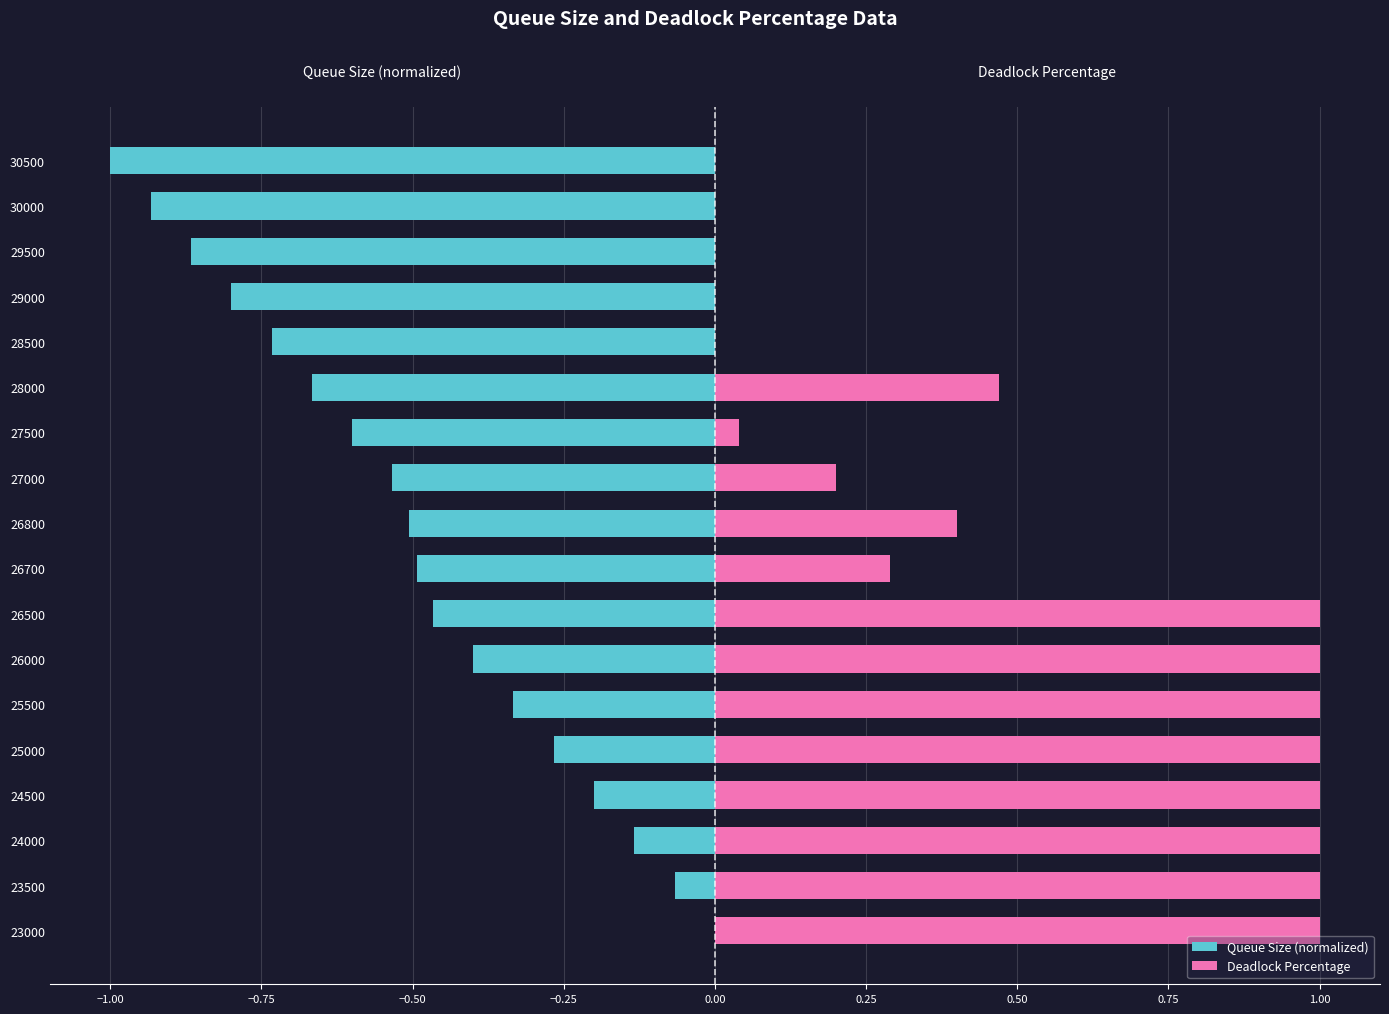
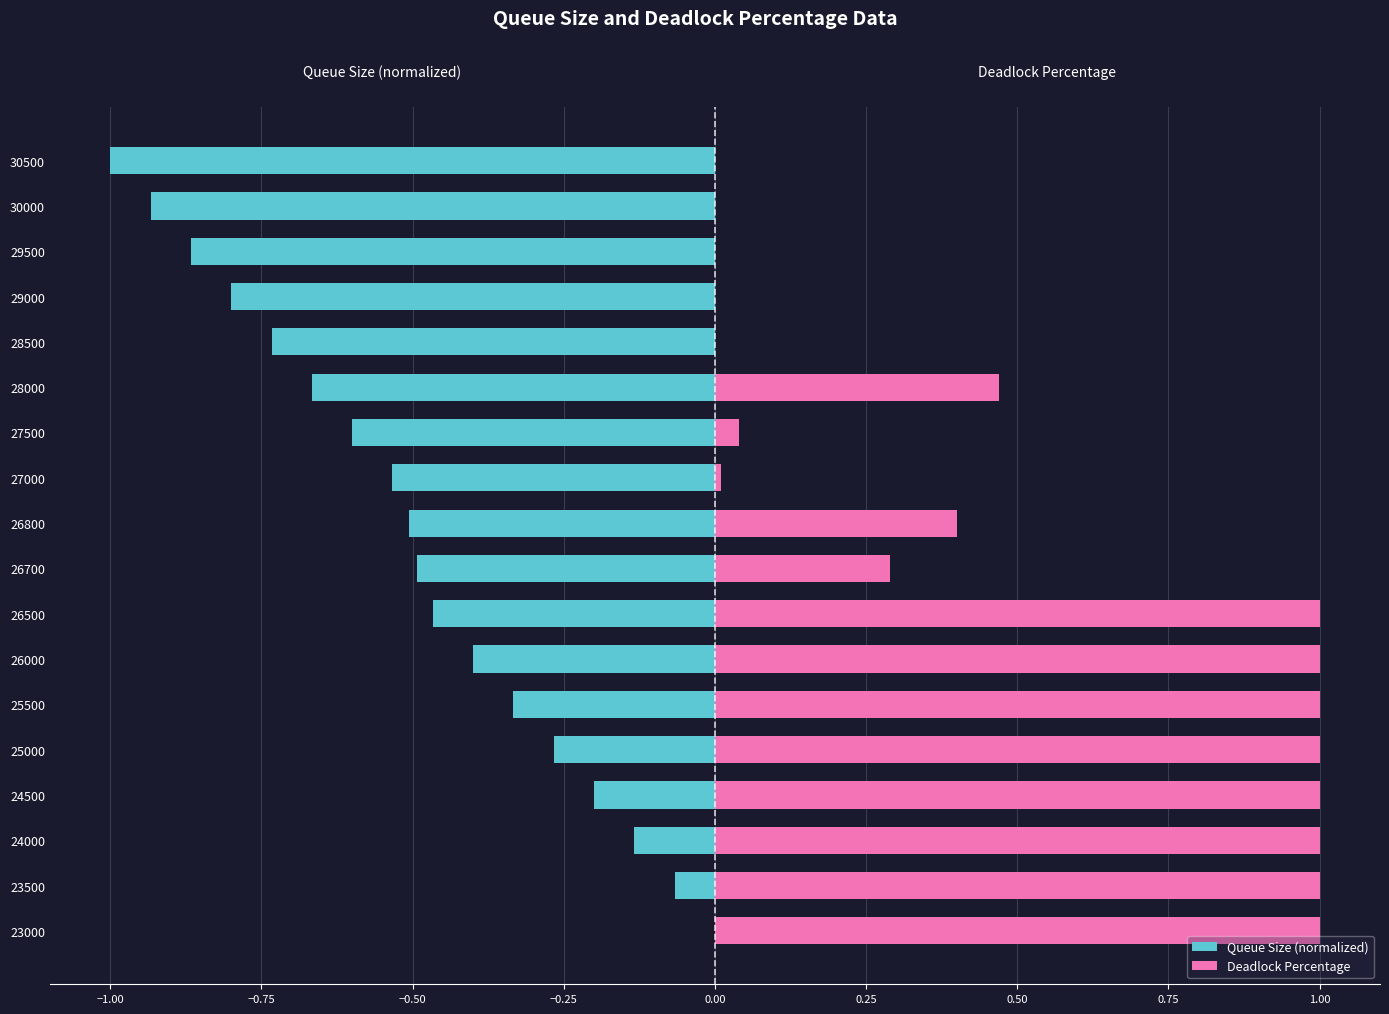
Deadlock Percentage, 27000: 0.20 -> 0.01
